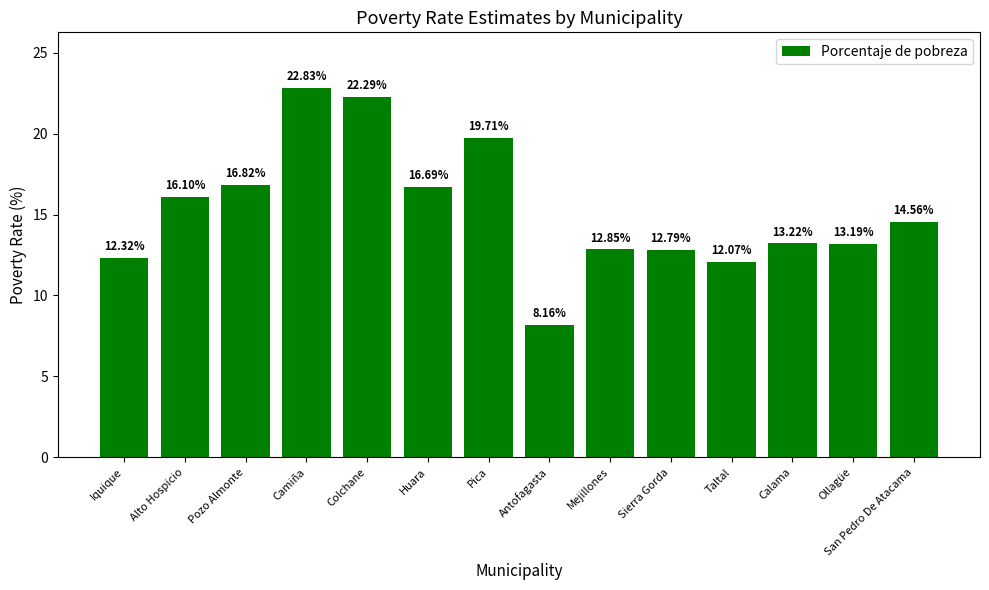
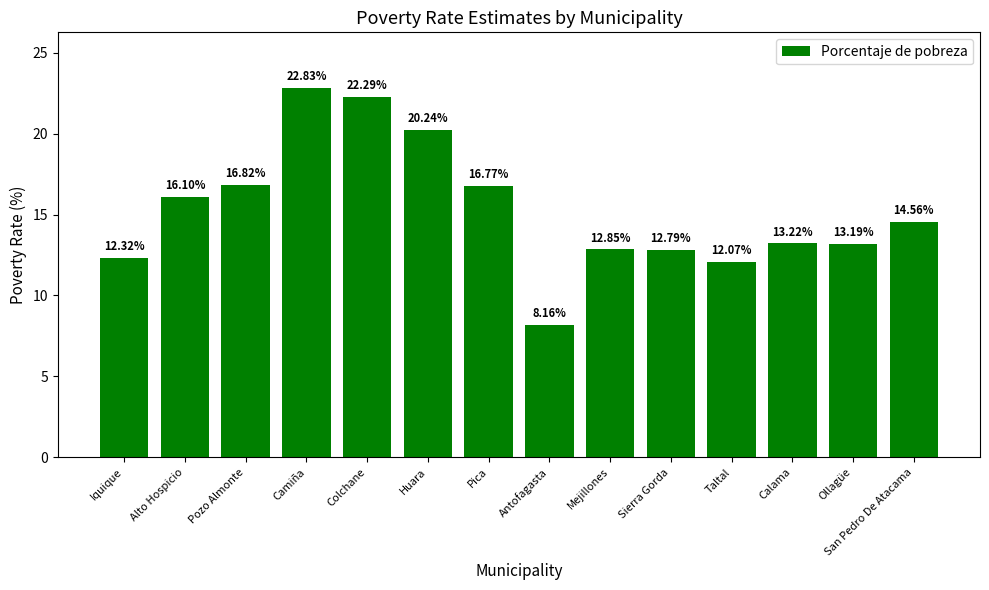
Huara: 16.69% -> 20.24%
Pica: 19.71% -> 16.77%
